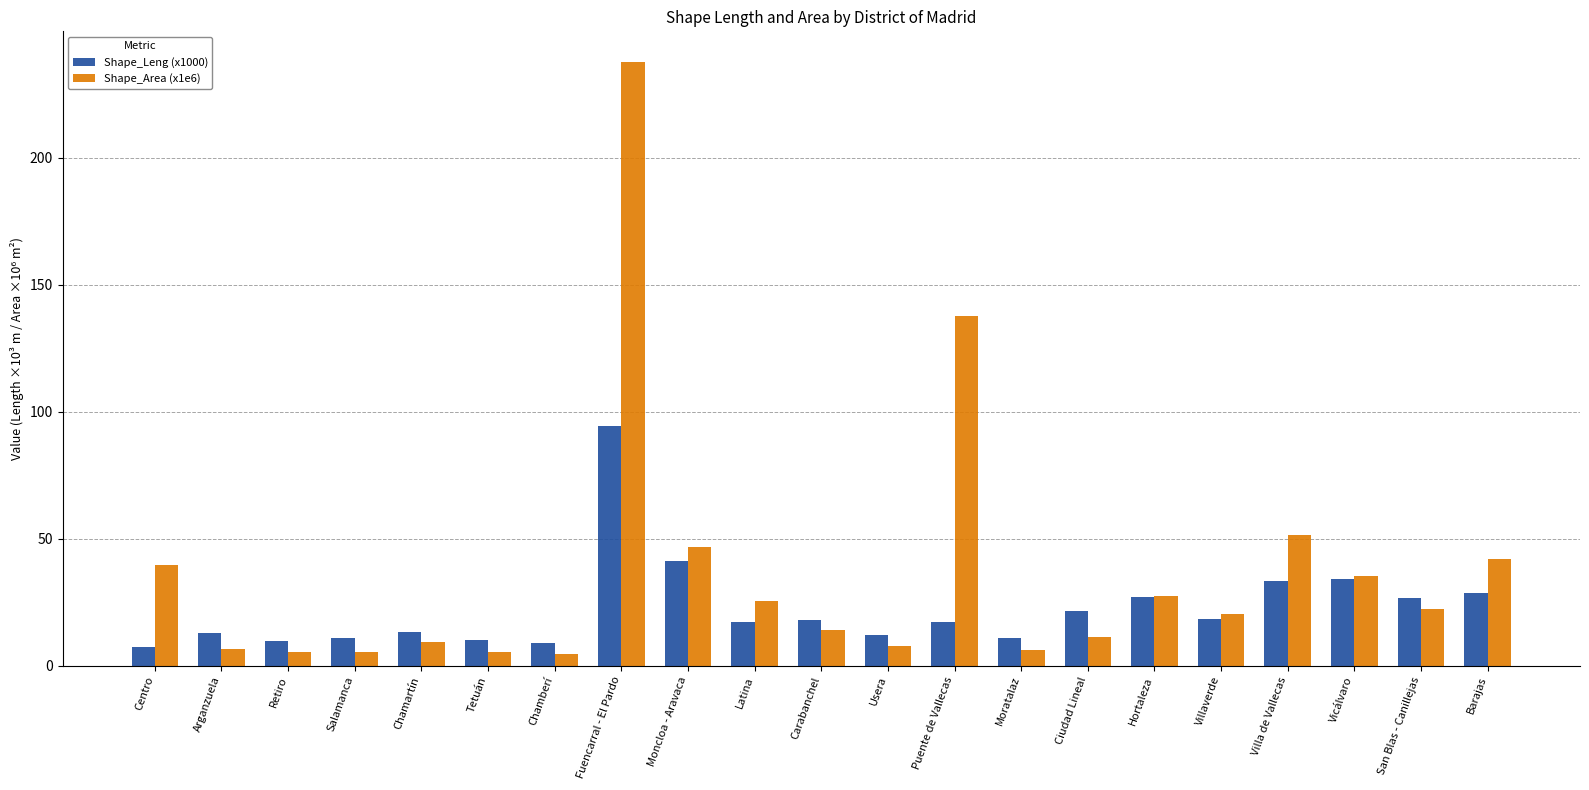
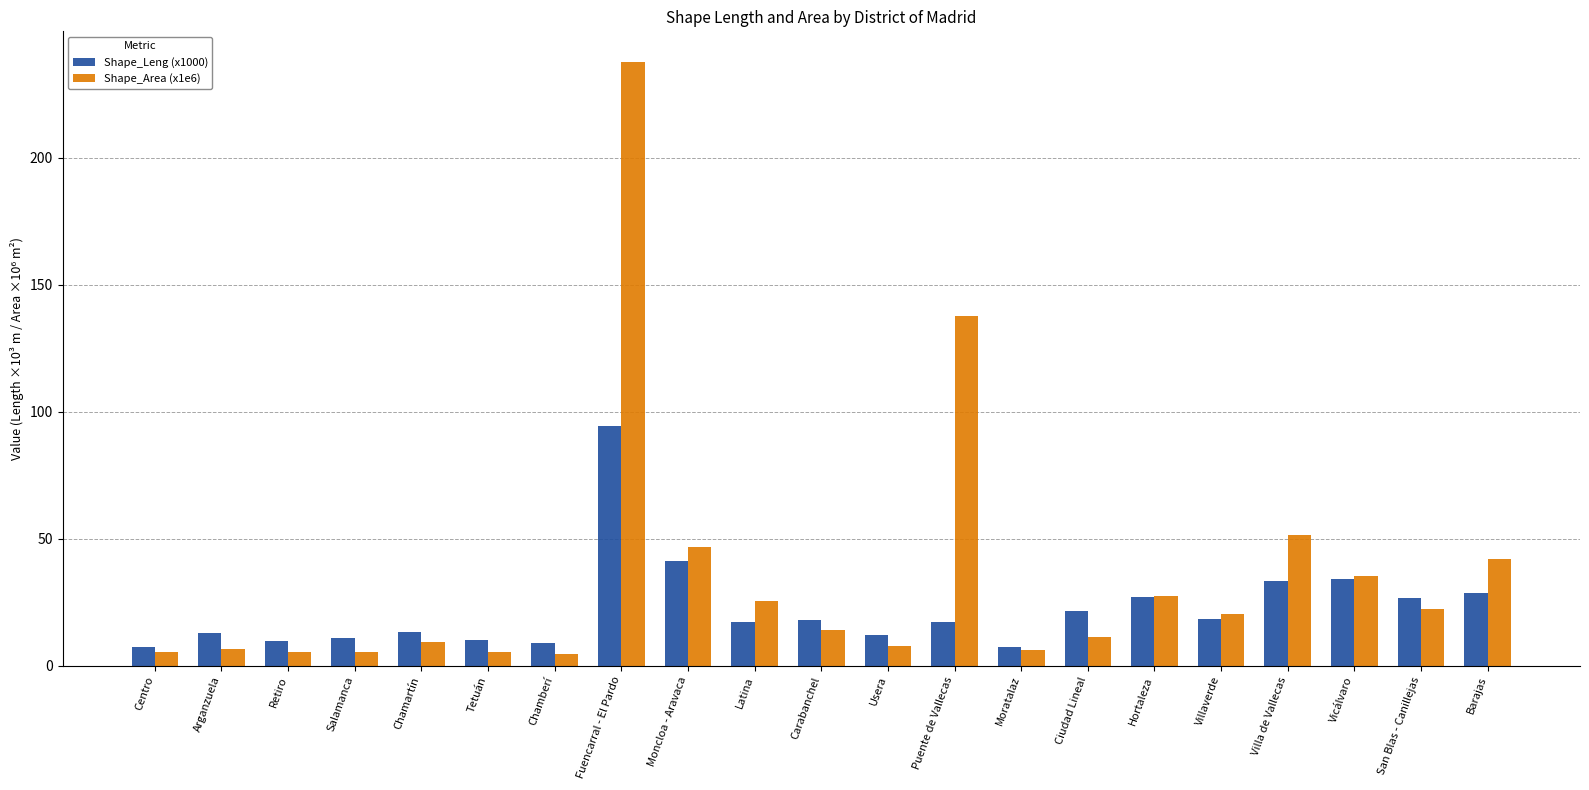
Shape_Area (x1e6), Centro: 40 -> 5
Shape_Leng (x1000), Moratalaz: 11 -> 7
